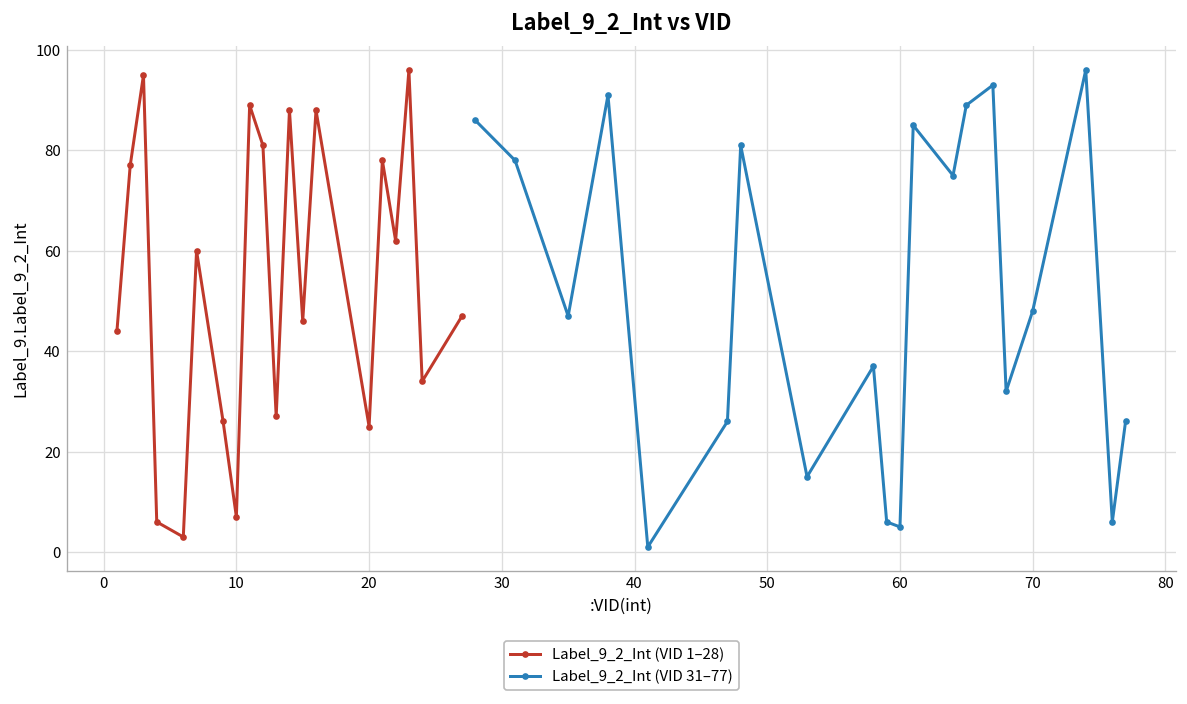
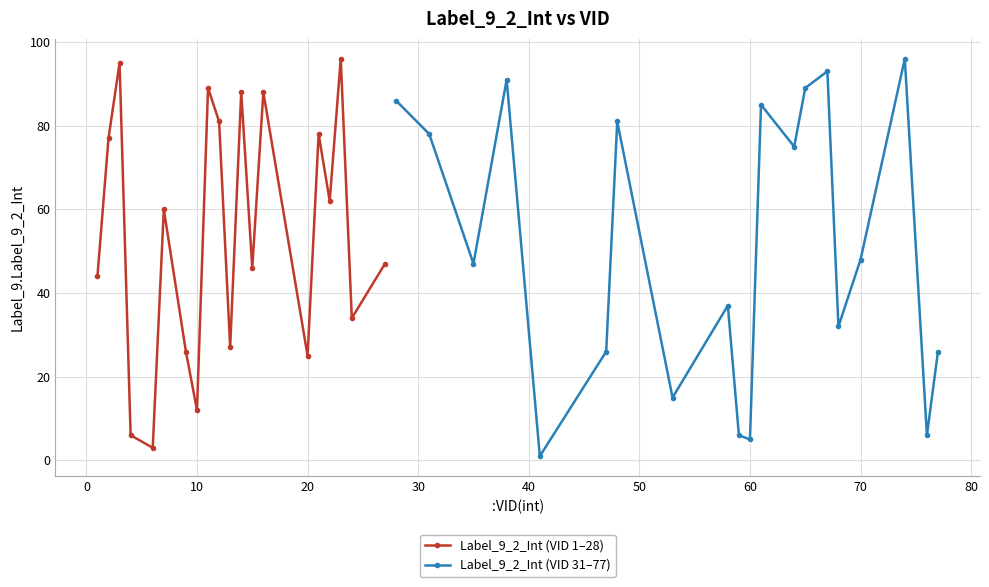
Label_9_2_Int (VID 1–28), 10: 7 -> 12
